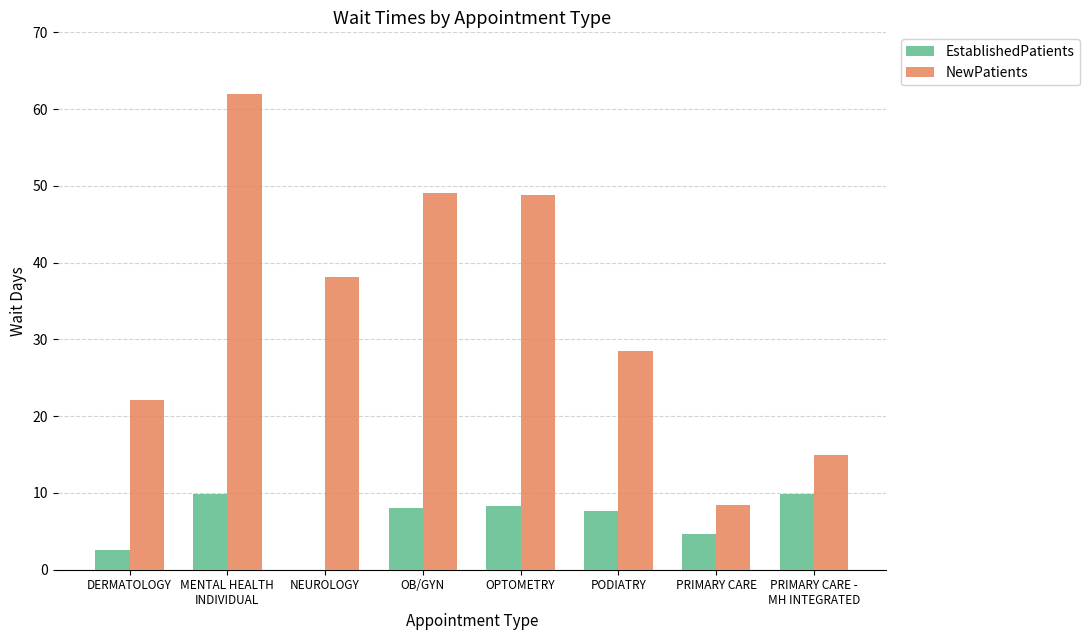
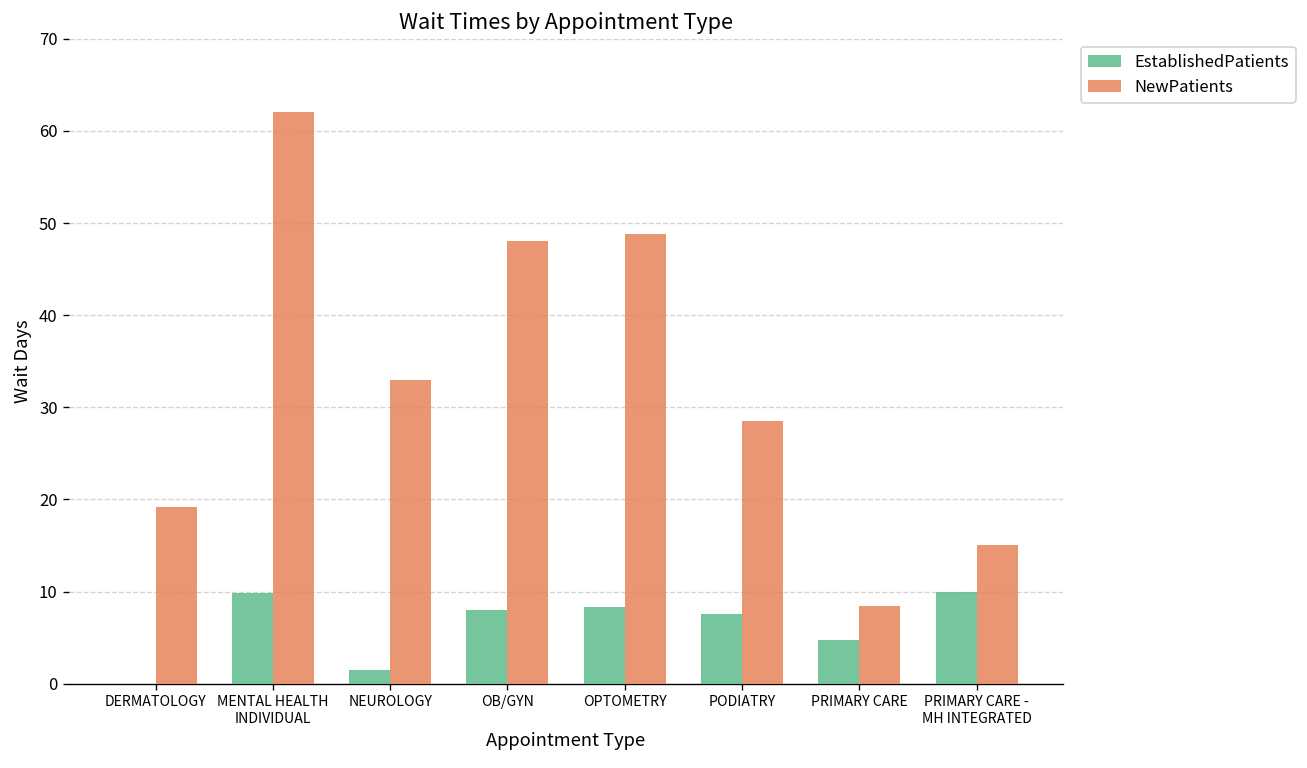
EstablishedPatients, DERMATOLOGY: 3 -> 0
NewPatients, DERMATOLOGY: 22 -> 19
EstablishedPatients, NEUROLOGY: 0 -> 2
NewPatients, NEUROLOGY: 38 -> 33
NewPatients, OB/GYN: 49 -> 48
